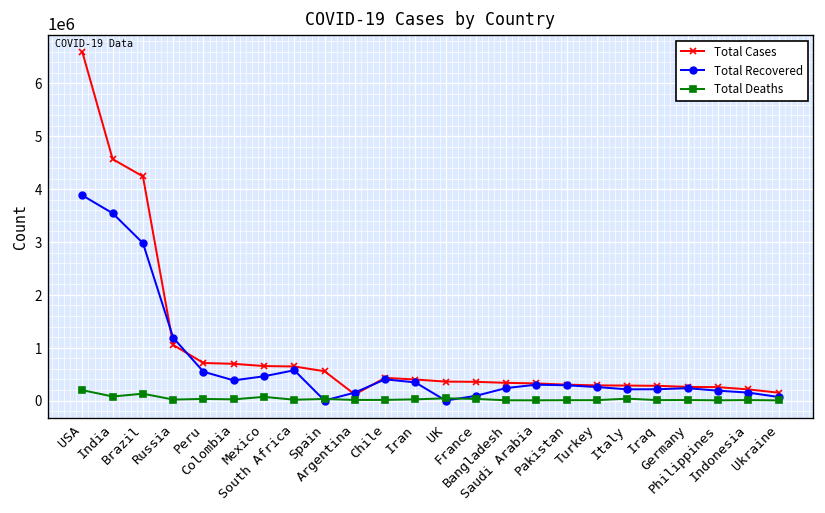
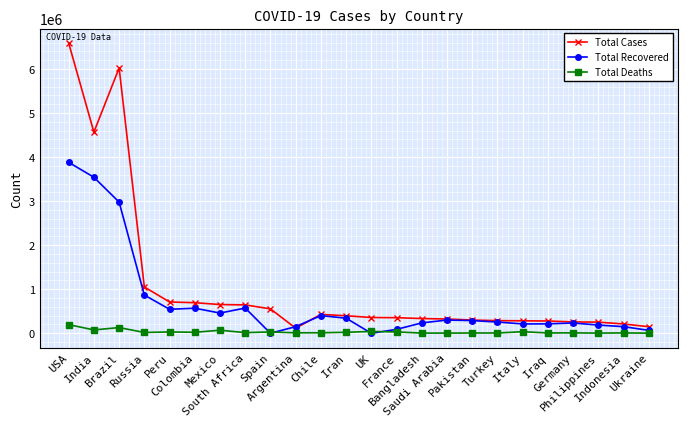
Total Cases, Brazil: 4200000 -> 6000000
Total Recovered, Russia: 1200000 -> 900000
Total Recovered, Colombia: 400000 -> 600000
